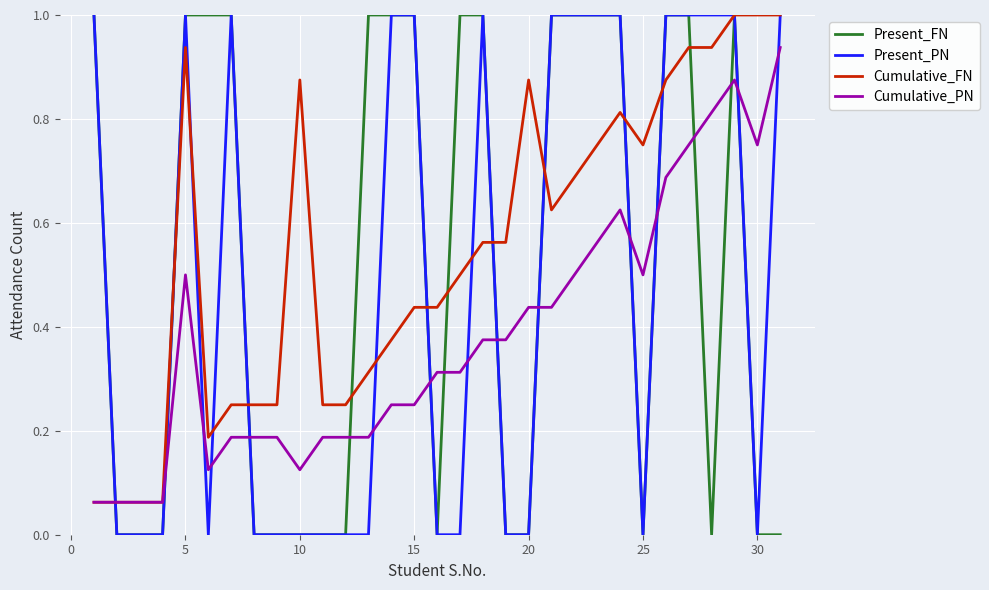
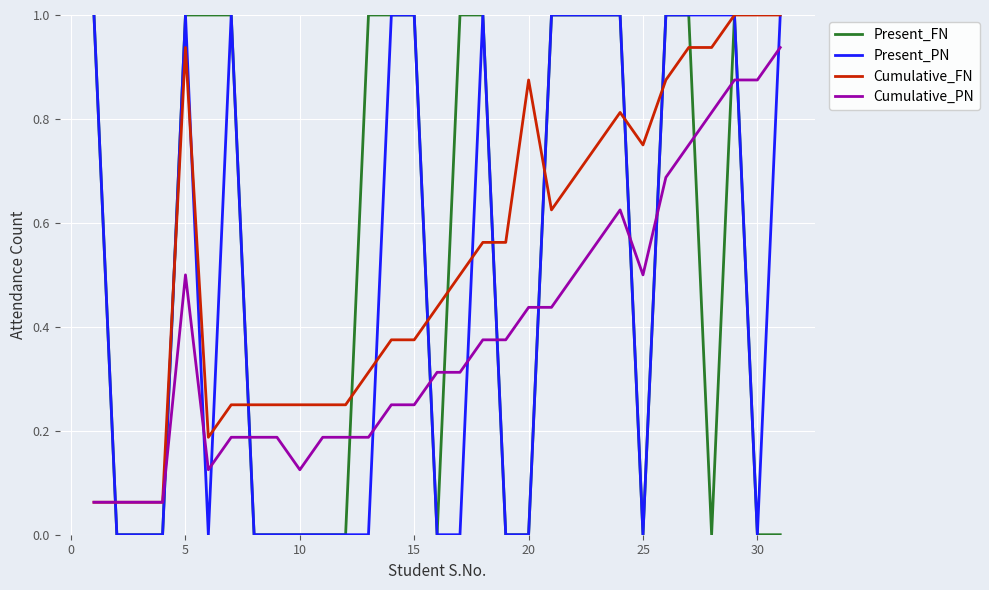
Cumulative_FN, 10: 0.88 -> 0.25
Cumulative_FN, 15: 0.44 -> 0.38
Cumulative_PN, 30: 0.75 -> 0.88
